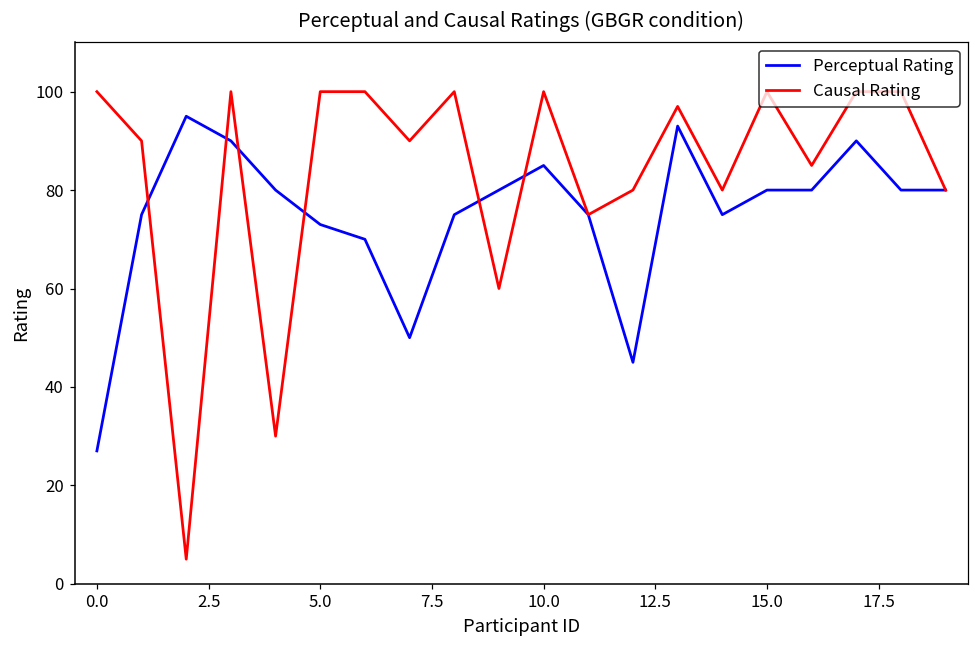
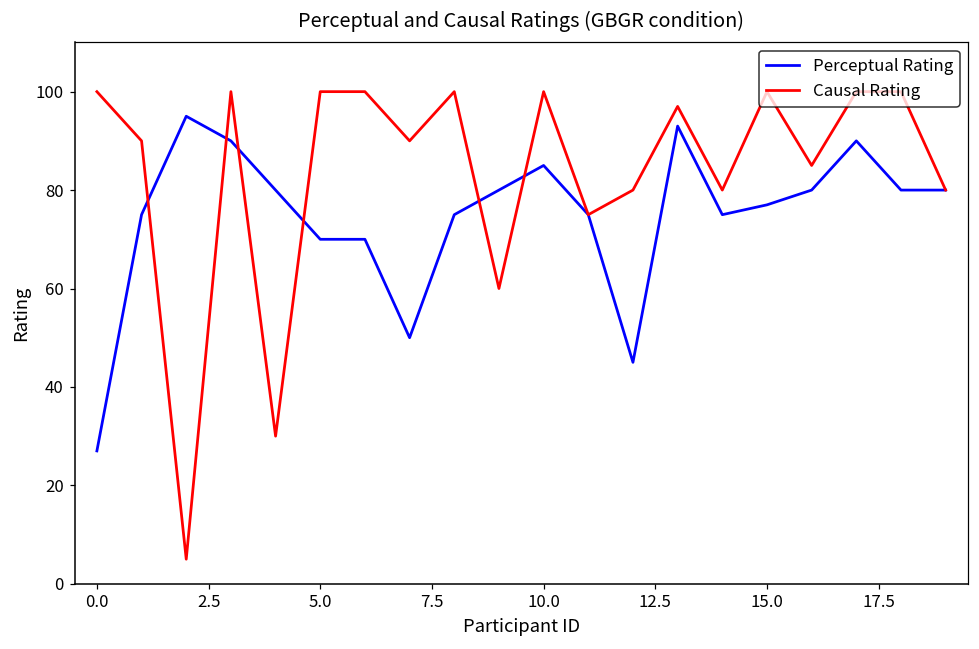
Perceptual Rating, 5.0: 73 -> 70
Perceptual Rating, 15.0: 80 -> 77
